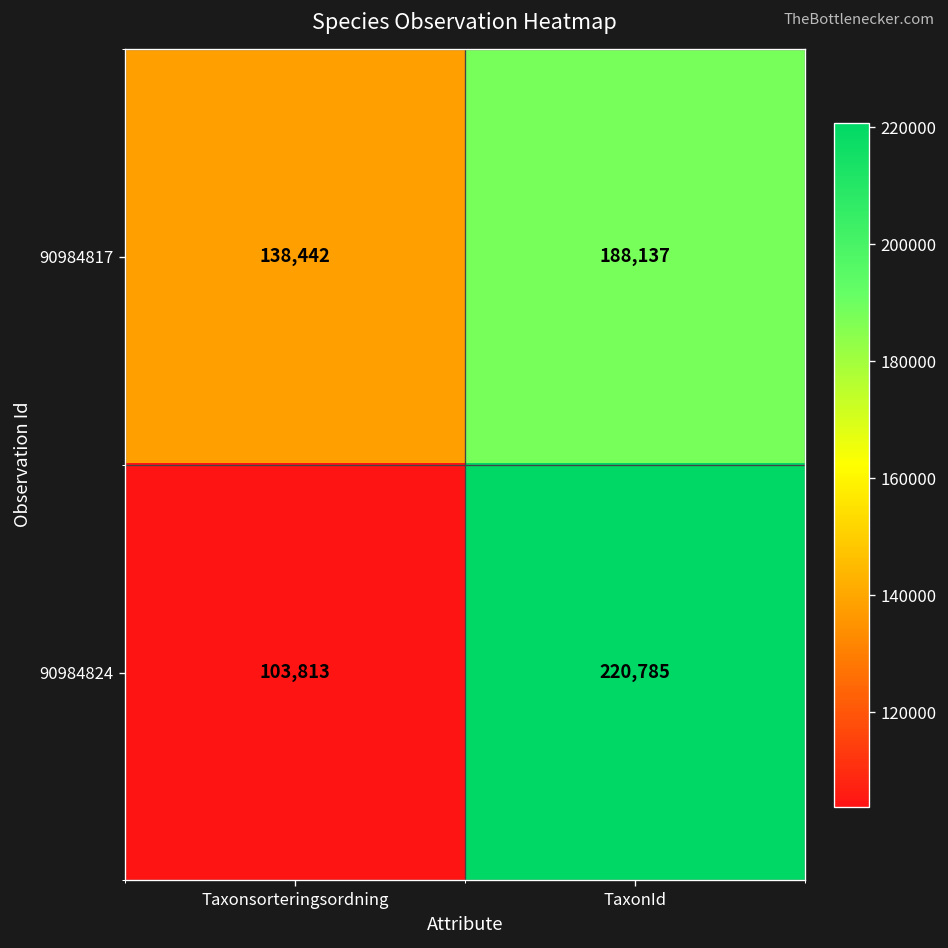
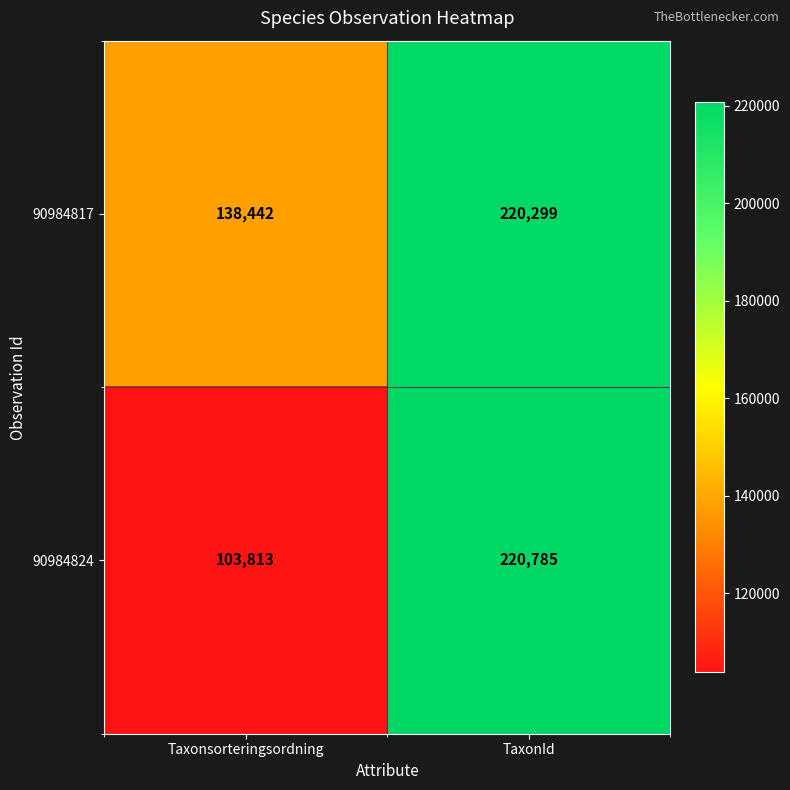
90984817, TaxonId: 188,137 -> 220,299
